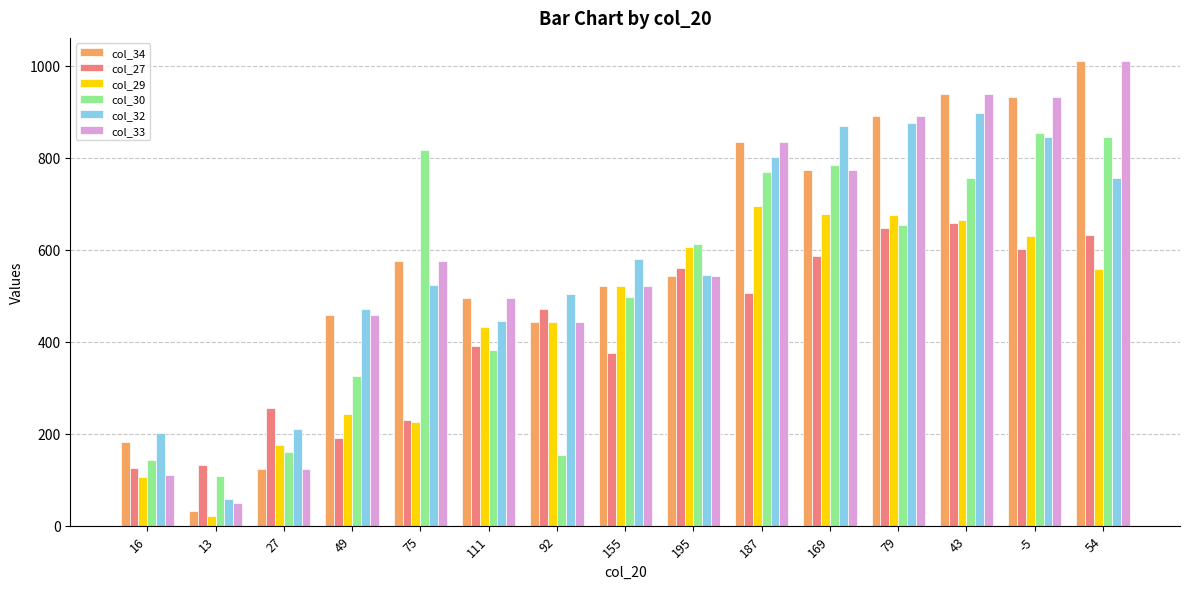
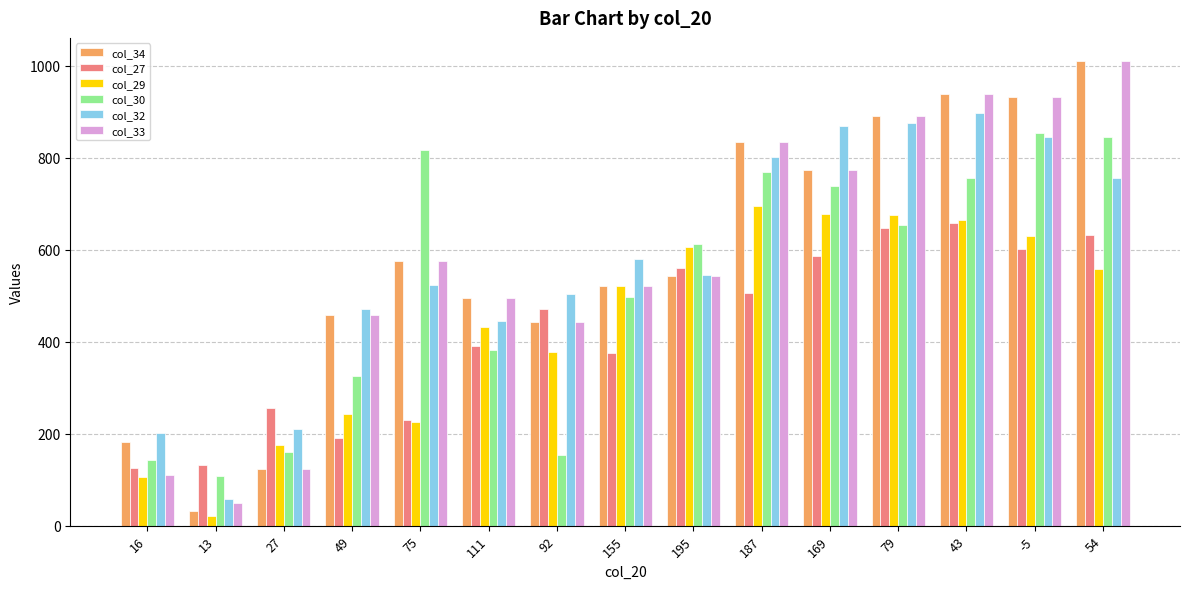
col_29, 92: 440 -> 380
col_30, 169: 790 -> 740
